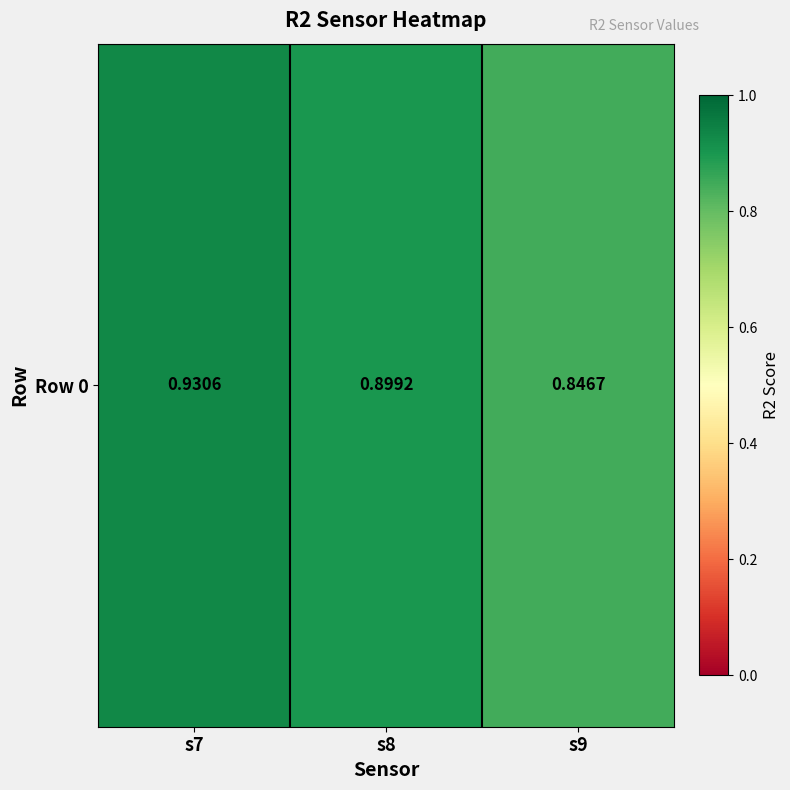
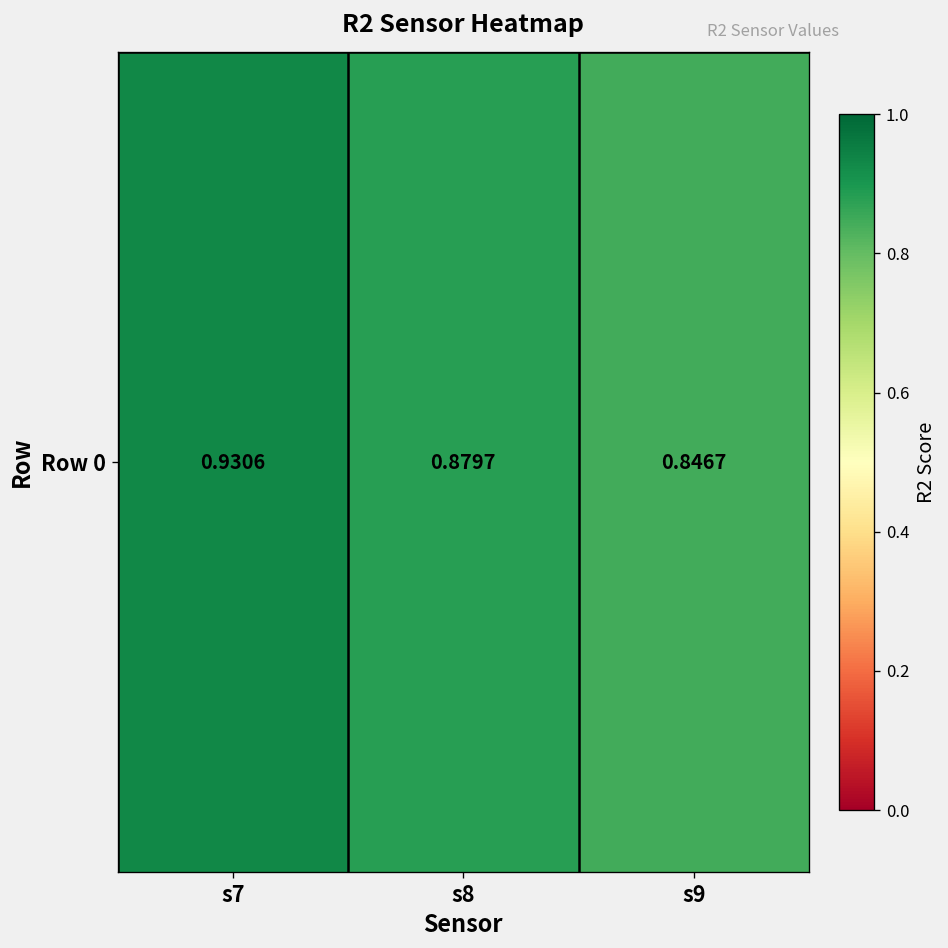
Row 0, s8: 0.8992 -> 0.8797
